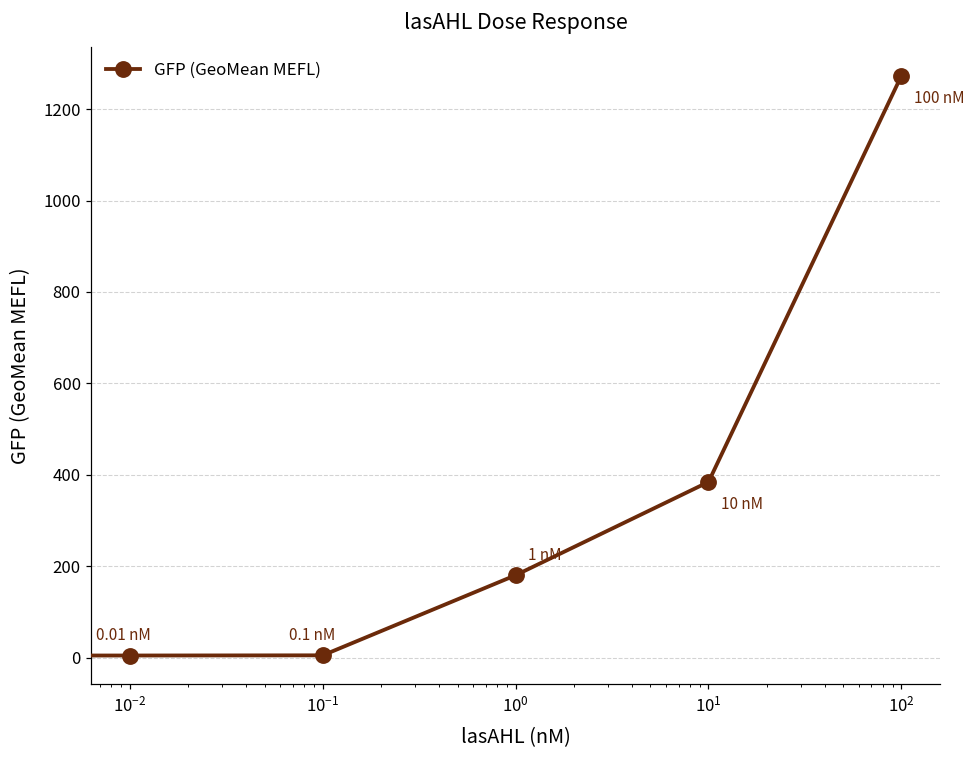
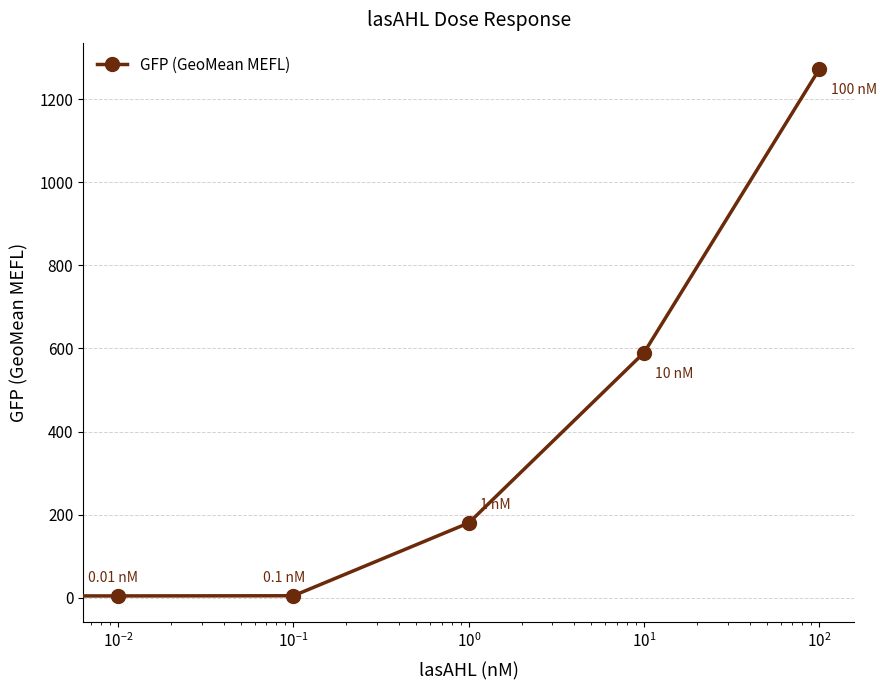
10^1: 380 -> 590
